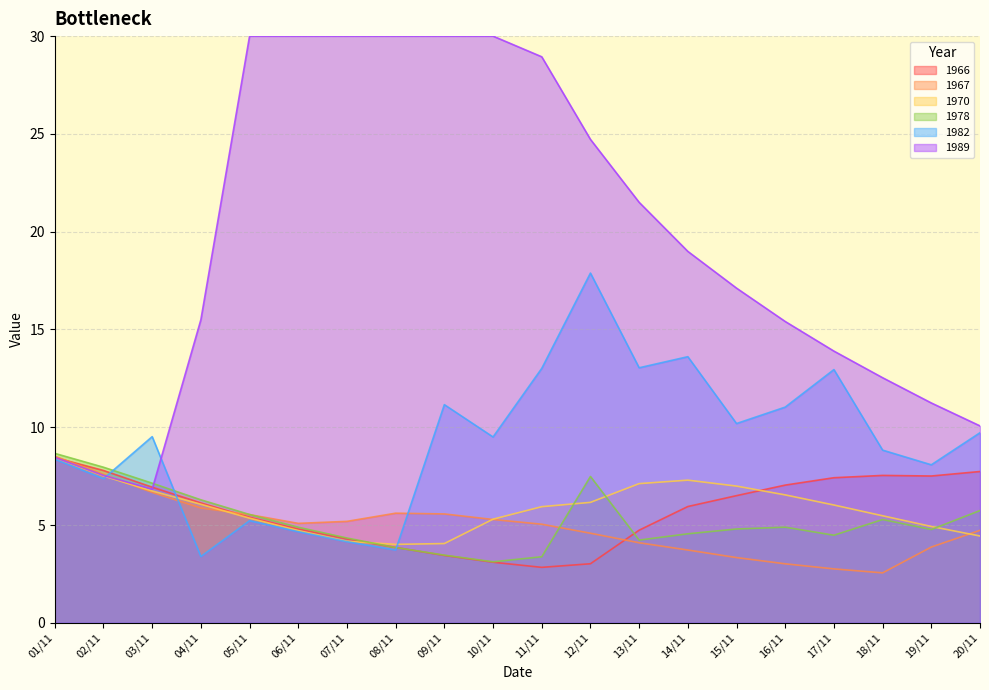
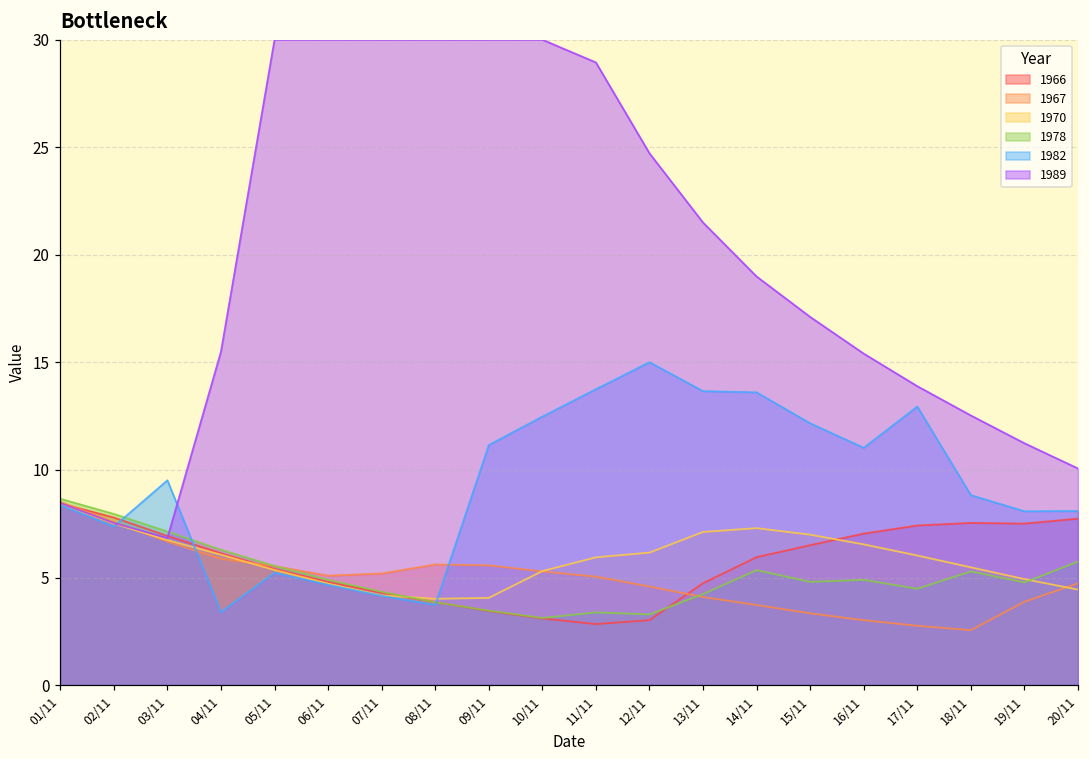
1982, 10/11: 9.5 -> 12.5
1982, 11/11: 13.0 -> 13.8
1978, 12/11: 7.5 -> 3.3
1982, 12/11: 17.9 -> 15.0
1982, 13/11: 13.0 -> 13.7
1978, 14/11: 4.6 -> 5.3
1982, 15/11: 10.2 -> 12.2
1982, 20/11: 9.7 -> 8.1
